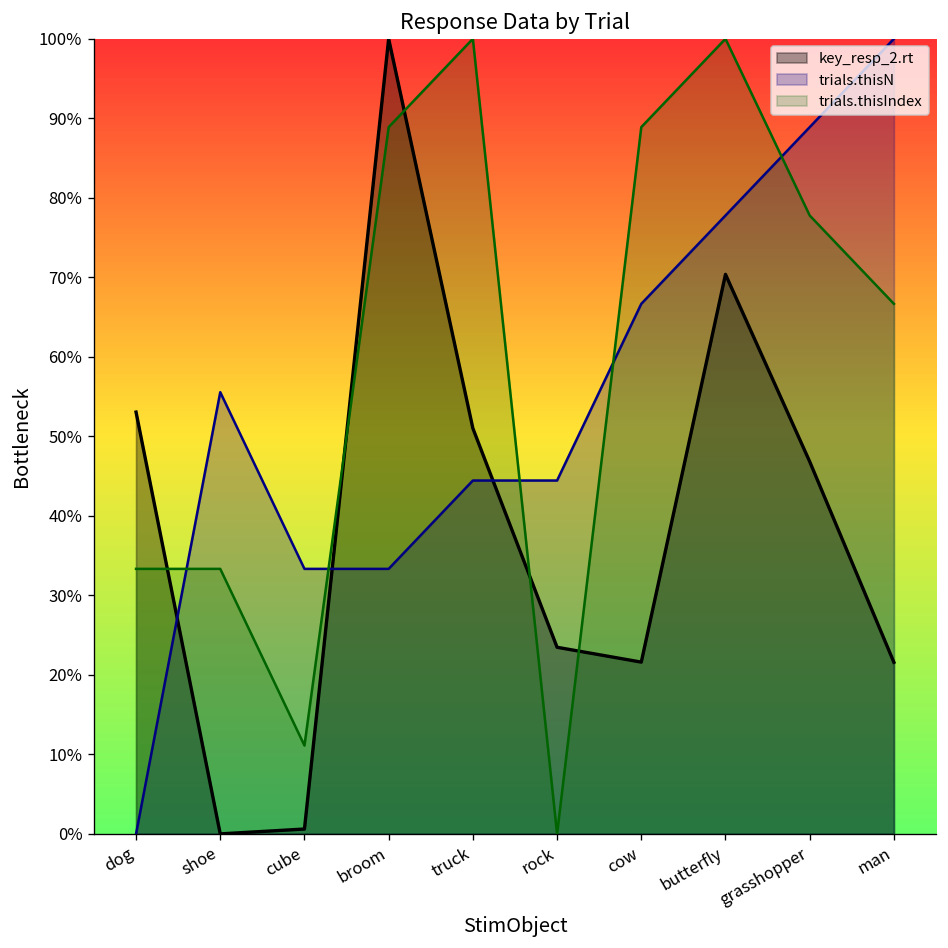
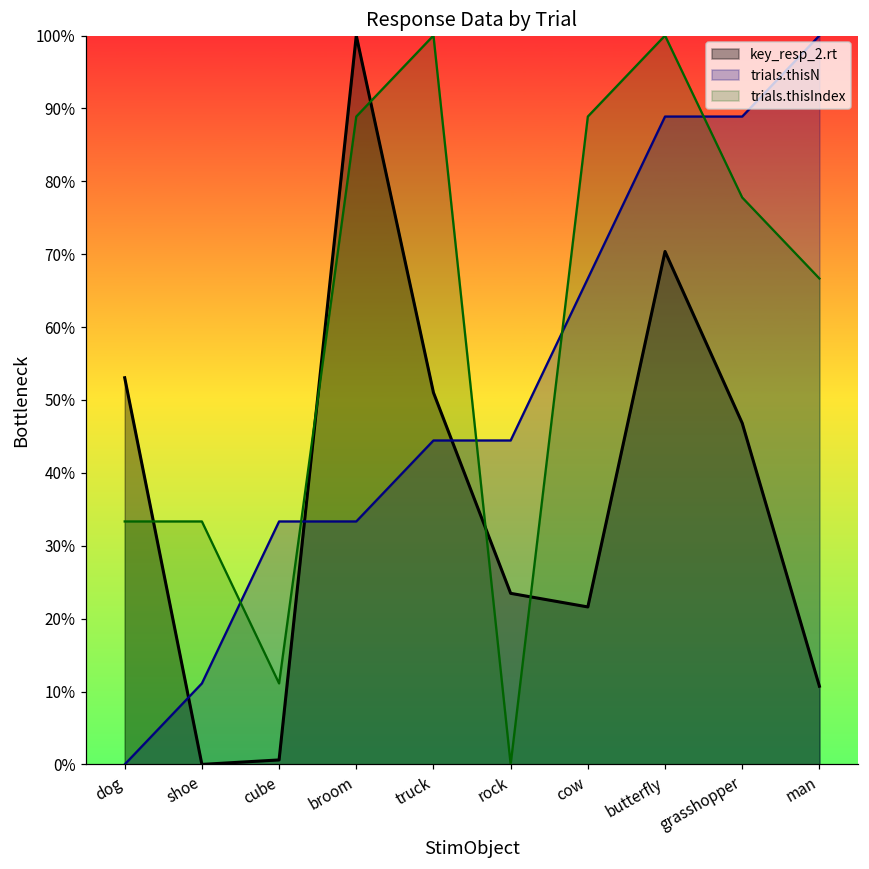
trials.thisN, shoe: 56% -> 11%
trials.thisN, butterfly: 78% -> 89%
key_resp_2.rt, man: 22% -> 11%
